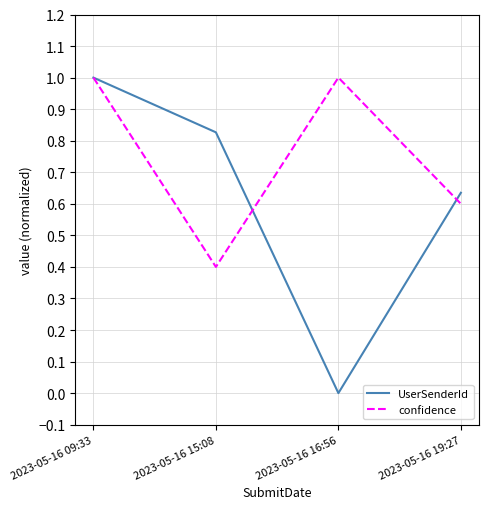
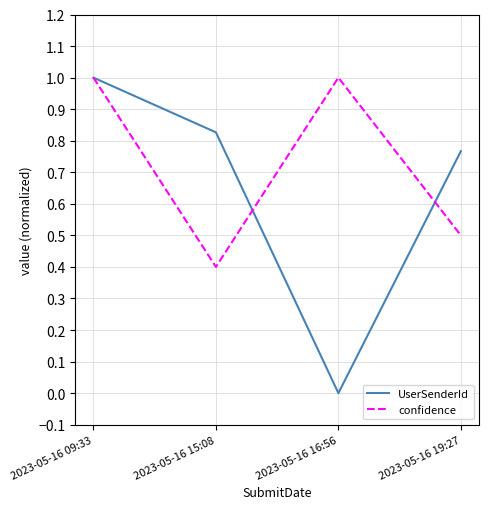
UserSenderId, 2023-05-16 19:27: 0.64 -> 0.77
confidence, 2023-05-16 19:27: 0.6 -> 0.5
